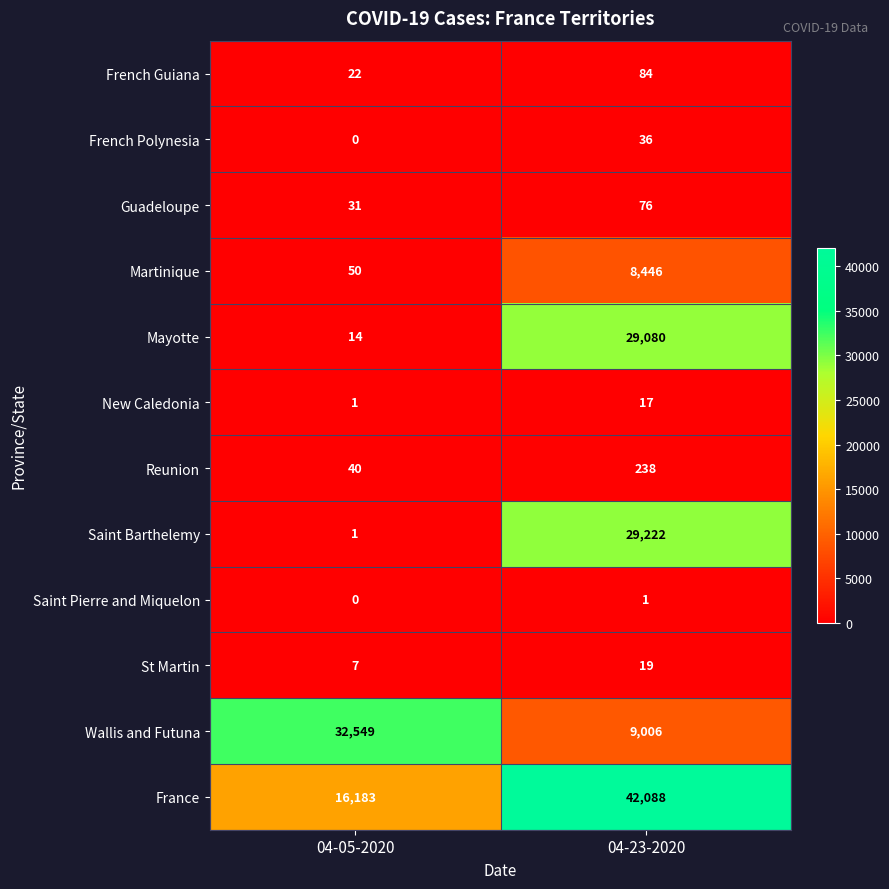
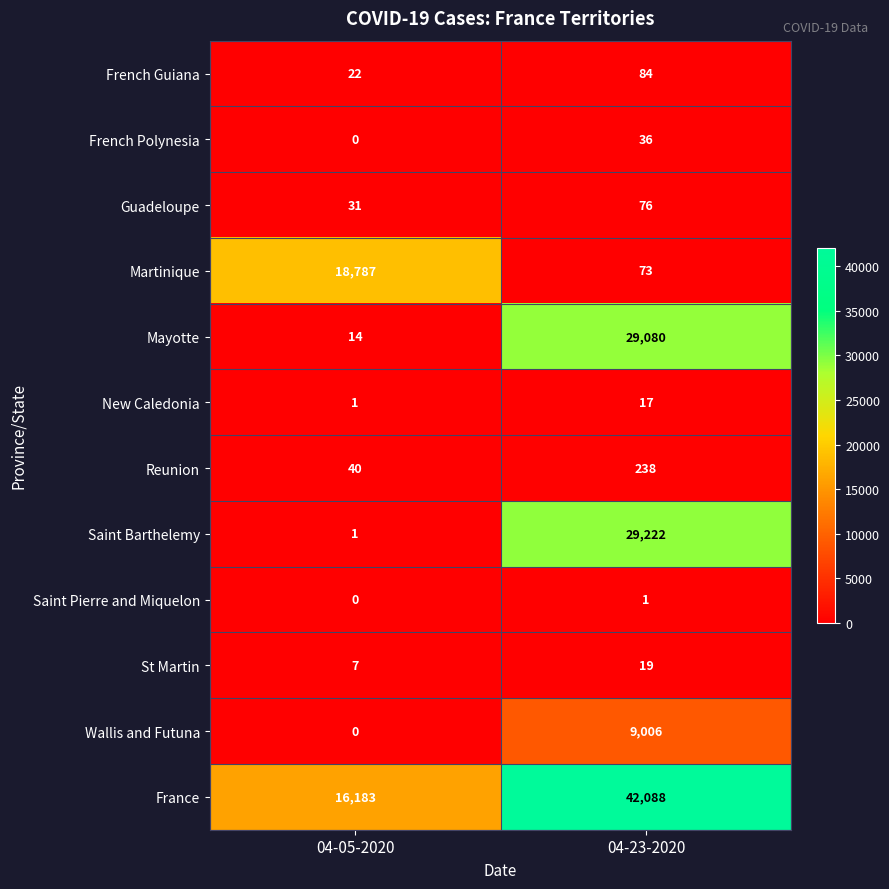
Martinique, 04-05-2020: 50 -> 18,787
Martinique, 04-23-2020: 8,446 -> 73
Wallis and Futuna, 04-05-2020: 32,549 -> 0
